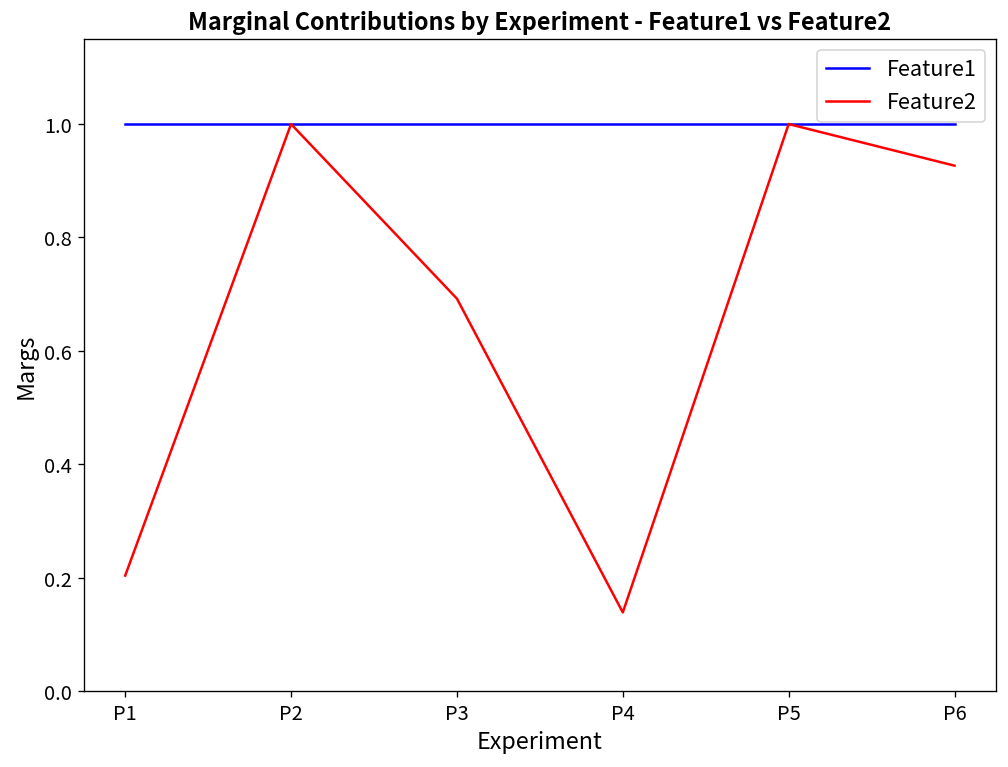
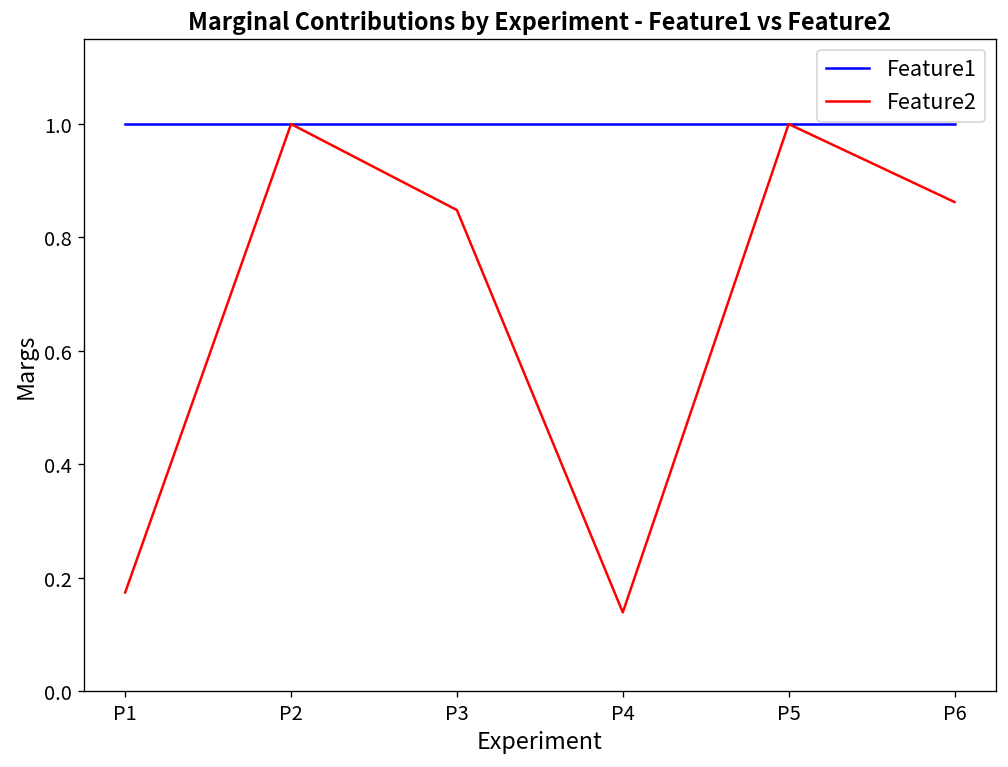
Feature2, P1: 0.20 -> 0.17
Feature2, P3: 0.69 -> 0.85
Feature2, P6: 0.93 -> 0.86
